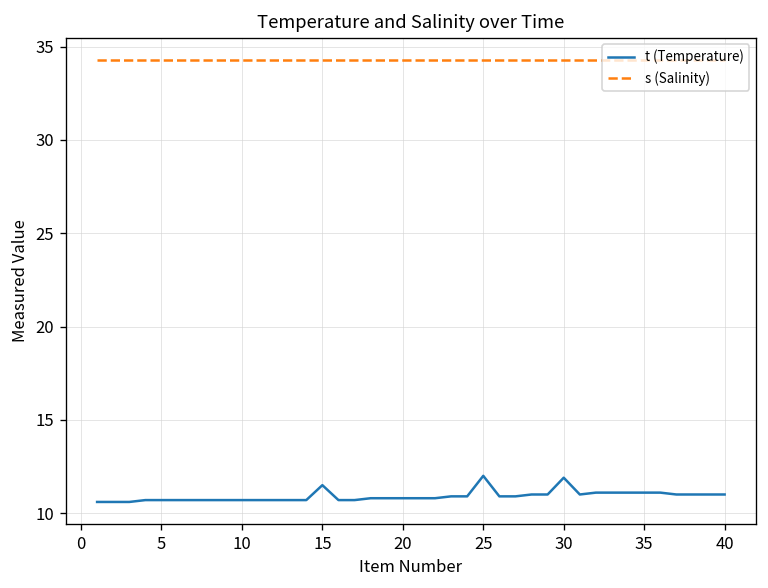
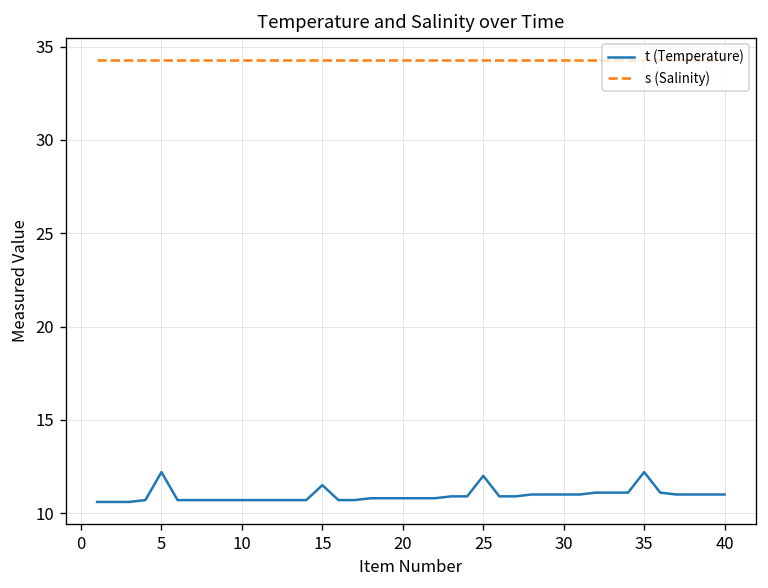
t (Temperature), 5: 10.7 -> 12.2
t (Temperature), 30: 11.9 -> 11.0
t (Temperature), 35: 11.1 -> 12.2
